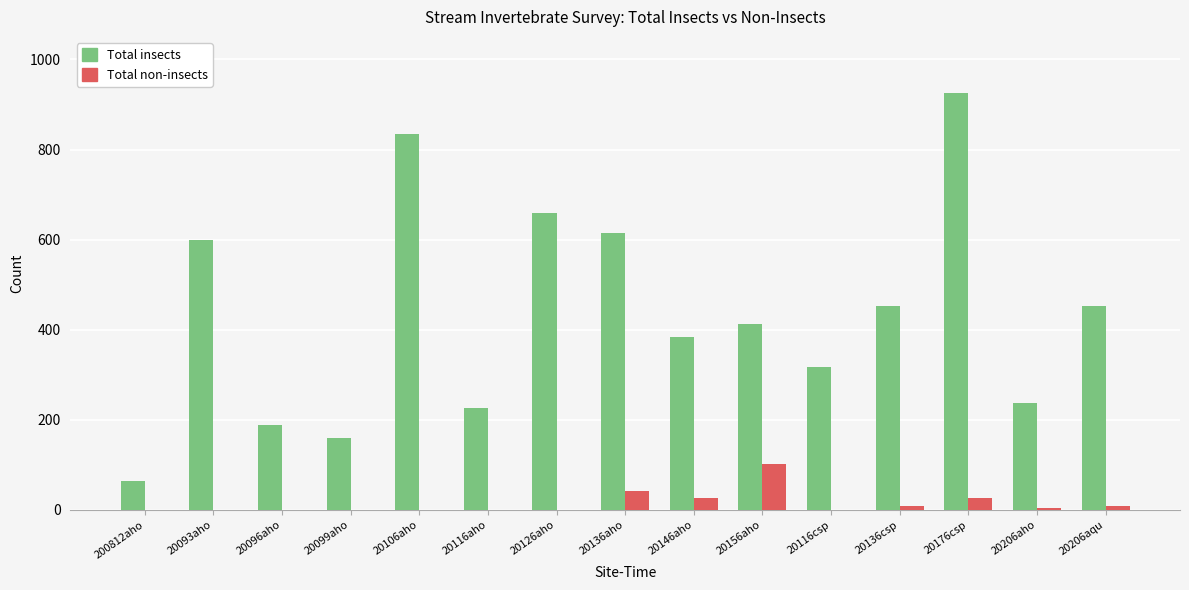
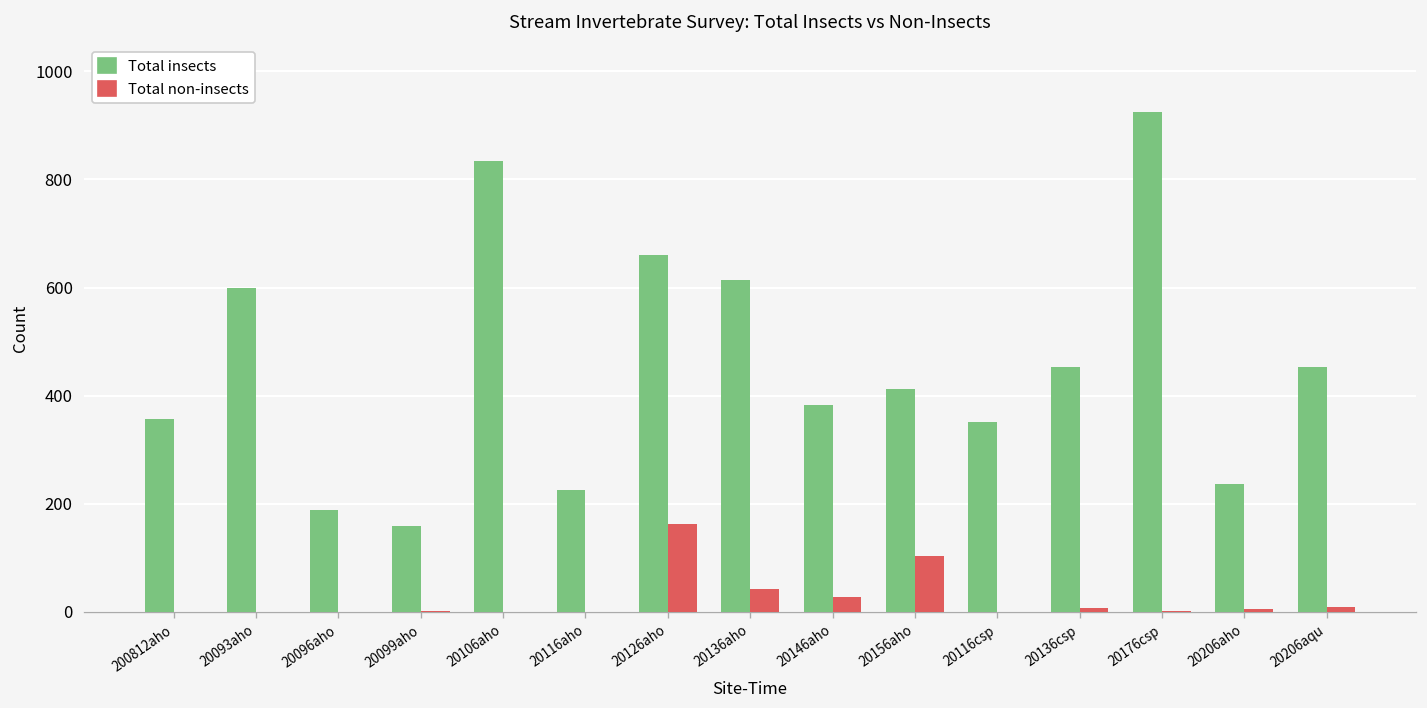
Total insects, 200812aho: 60 -> 360
Total non-insects, 20126aho: 0 -> 160
Total insects, 20116csp: 320 -> 350
Total non-insects, 20176csp: 30 -> 0
